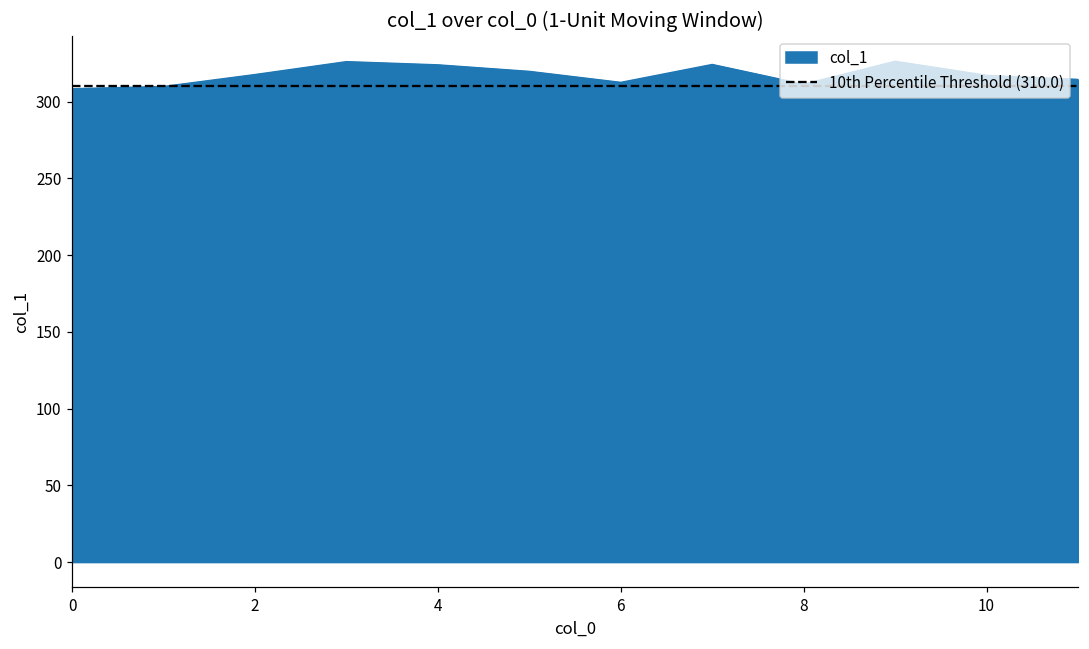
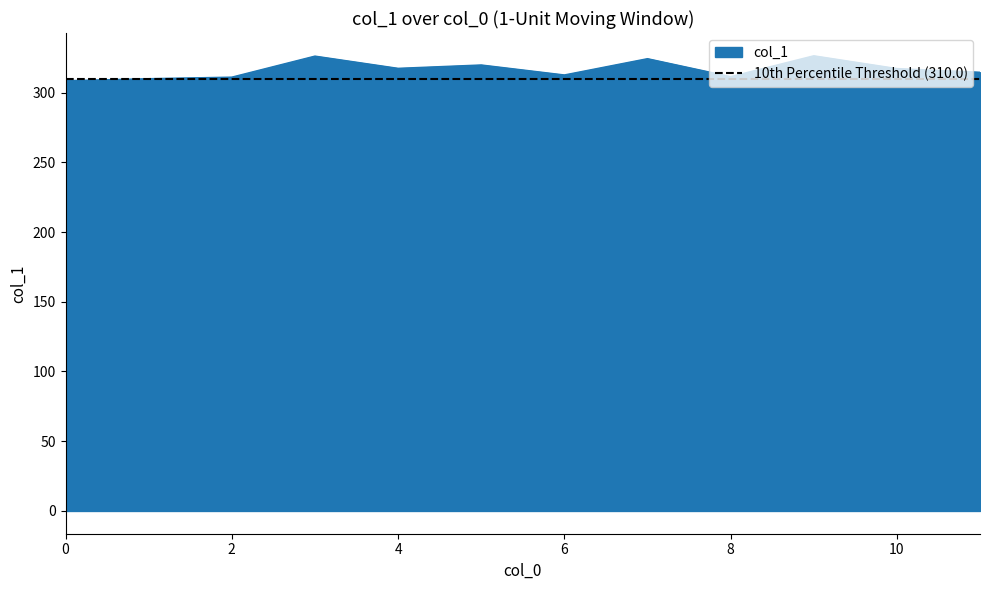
2: 318 -> 311
4: 324 -> 317
